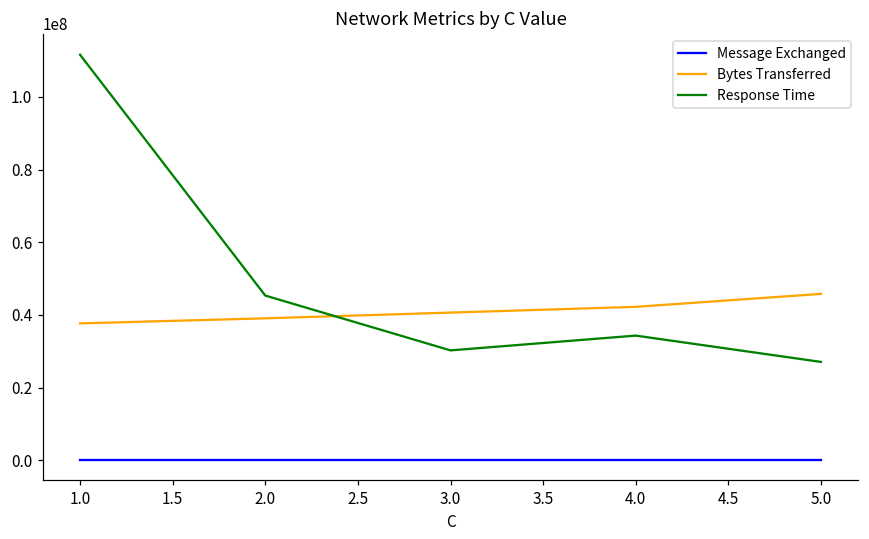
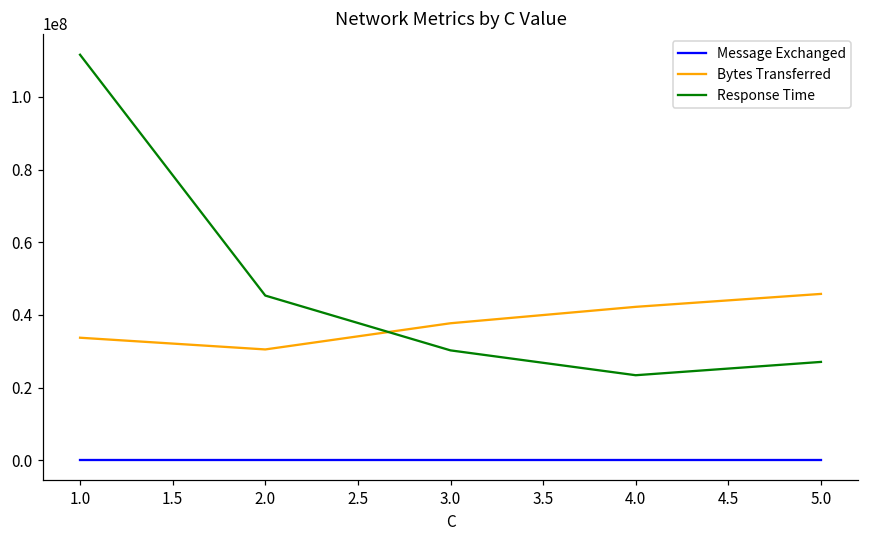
Bytes Transferred, 1.0: 38000000 -> 34000000
Bytes Transferred, 2.0: 39000000 -> 30000000
Bytes Transferred, 3.0: 41000000 -> 38000000
Response Time, 4.0: 34000000 -> 23000000
